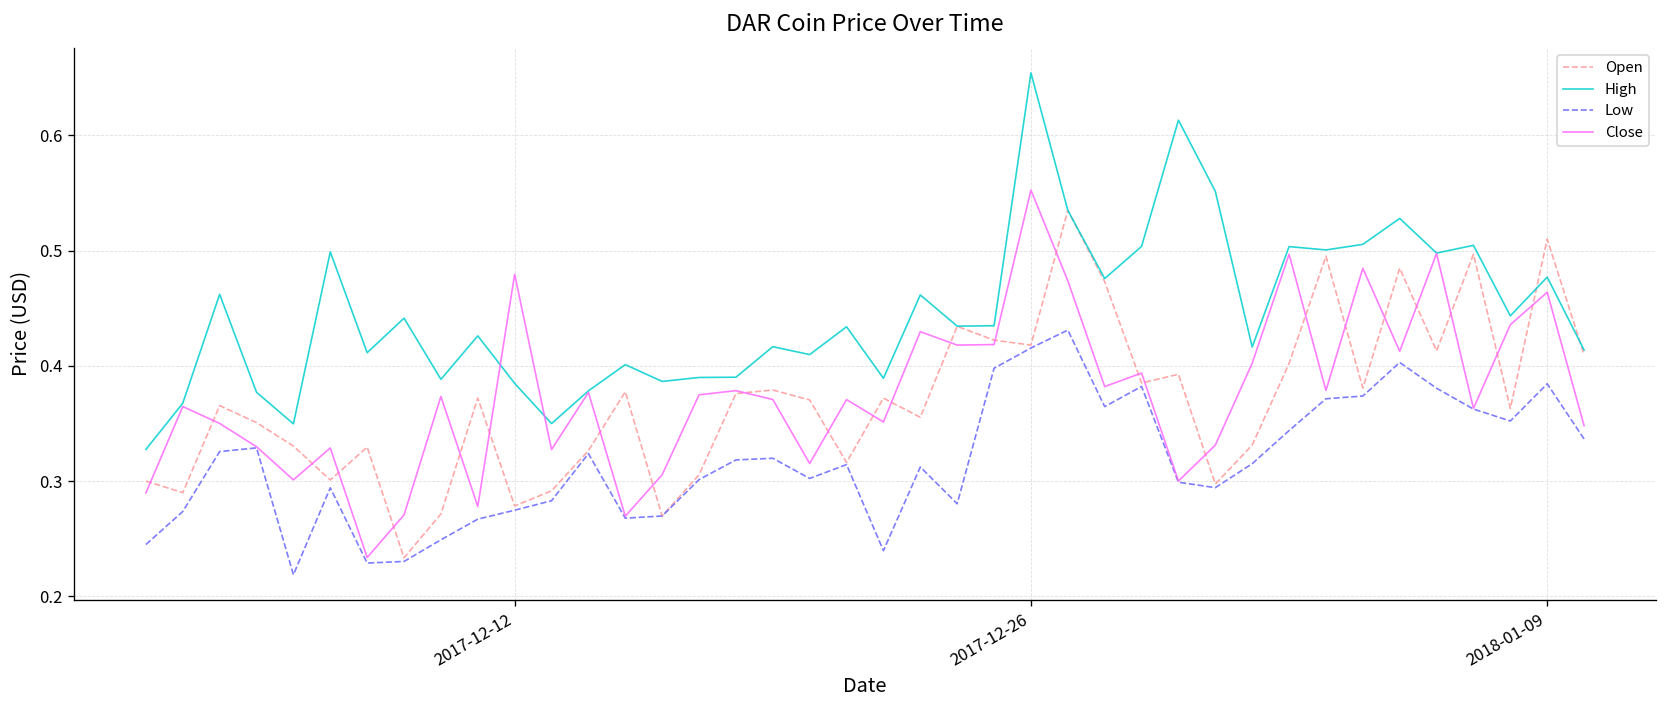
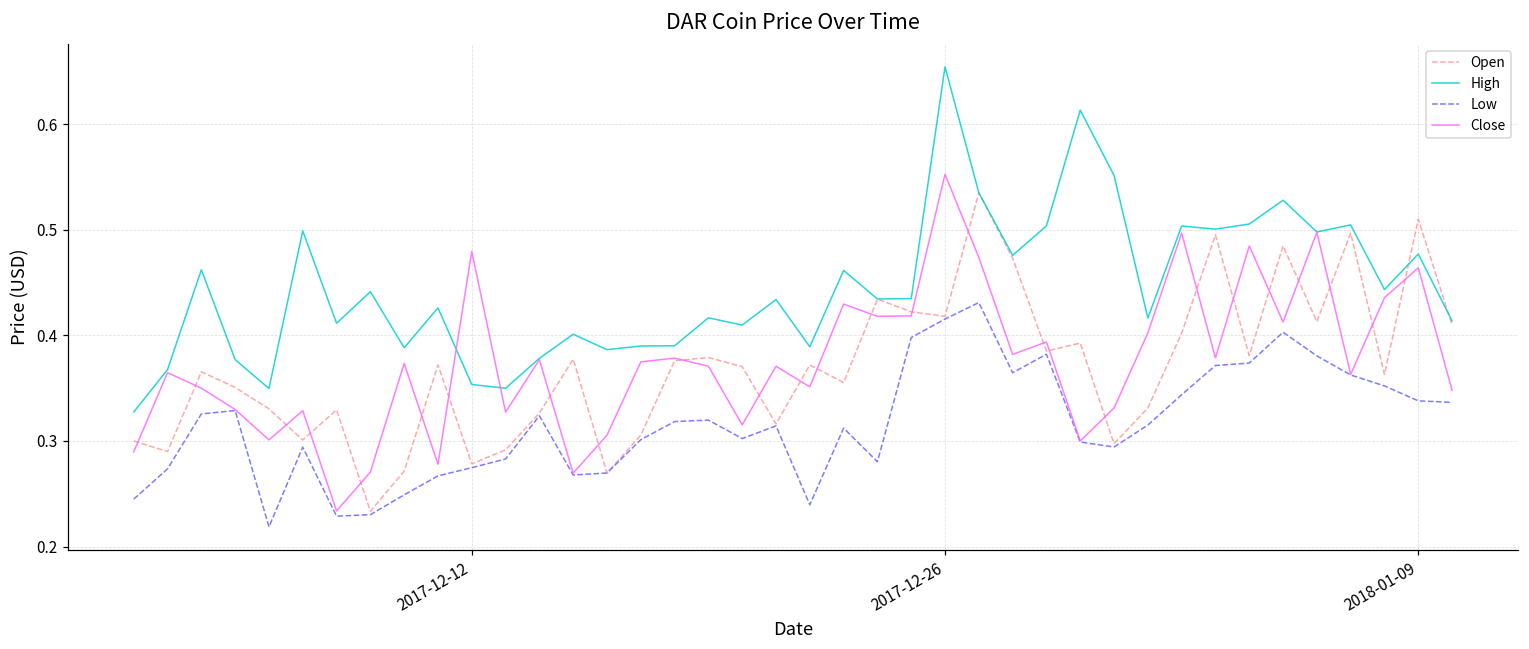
High, 2017-12-12: 0.38 -> 0.35
Low, 2018-01-09: 0.38 -> 0.34
